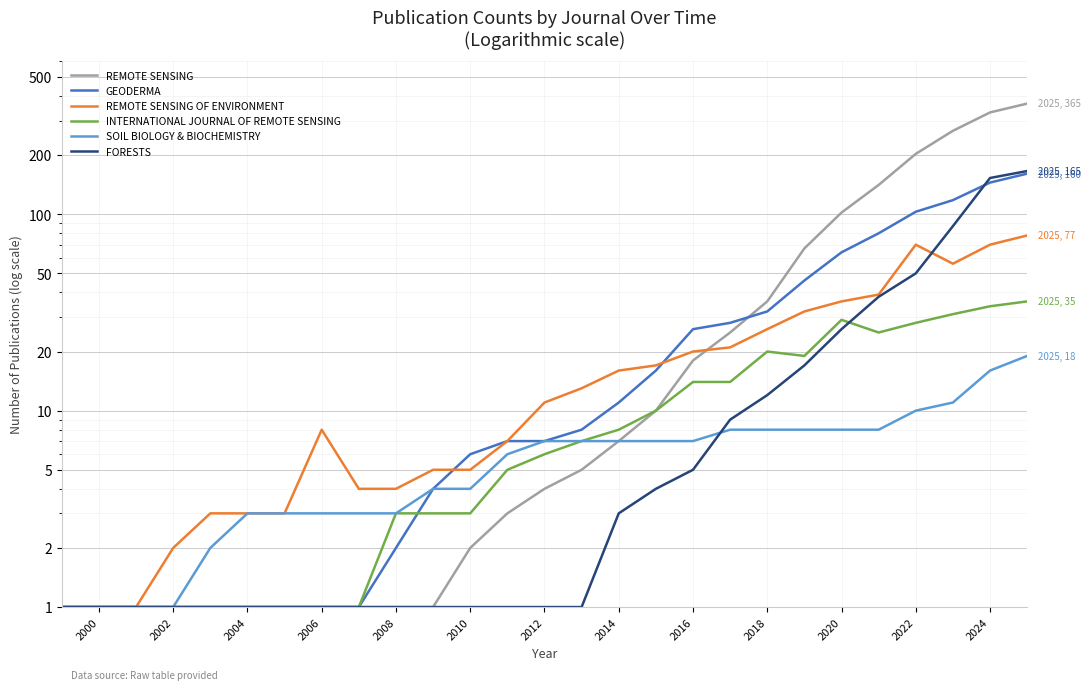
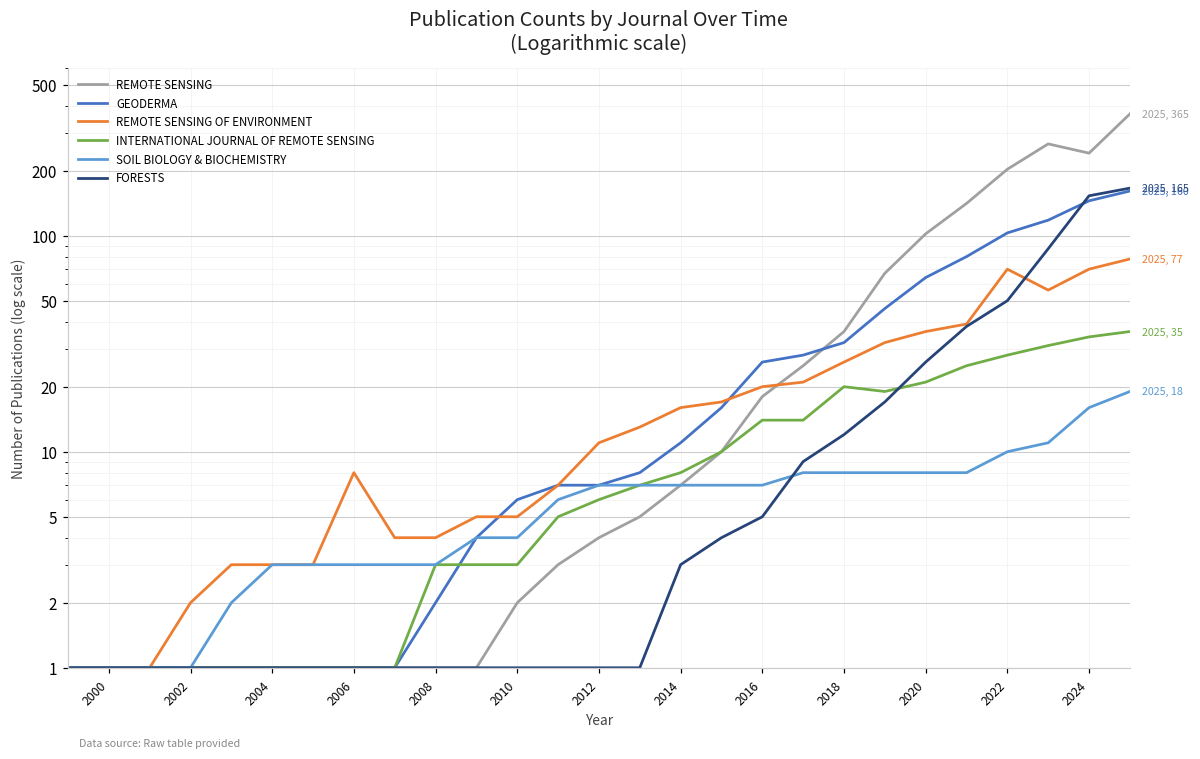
INTERNATIONAL JOURNAL OF REMOTE SENSING, 2020: 29 -> 21
REMOTE SENSING, 2024: 330 -> 240
